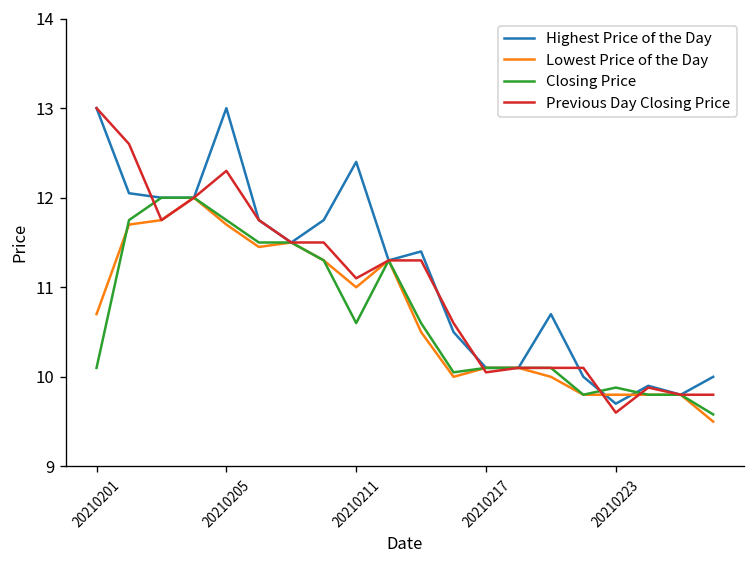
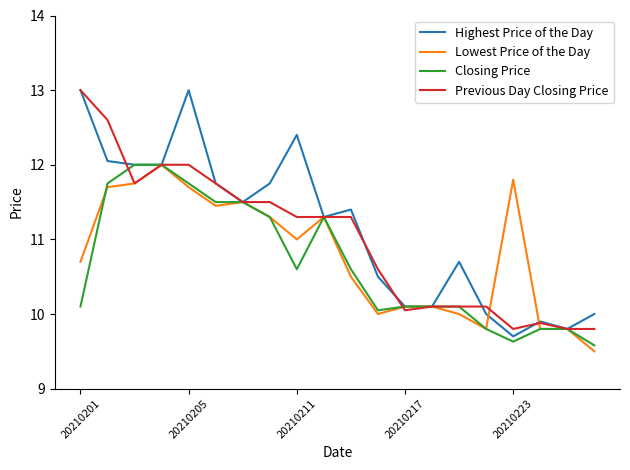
Previous Day Closing Price, 20210205: 12.3 -> 12.0
Previous Day Closing Price, 20210211: 11.1 -> 11.3
Lowest Price of the Day, 20210223: 9.8 -> 11.8
Closing Price, 20210223: 9.9 -> 9.6
Previous Day Closing Price, 20210223: 9.6 -> 9.8
